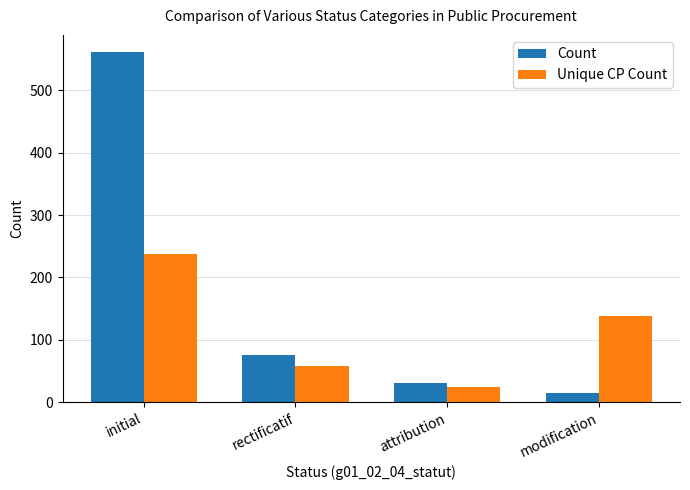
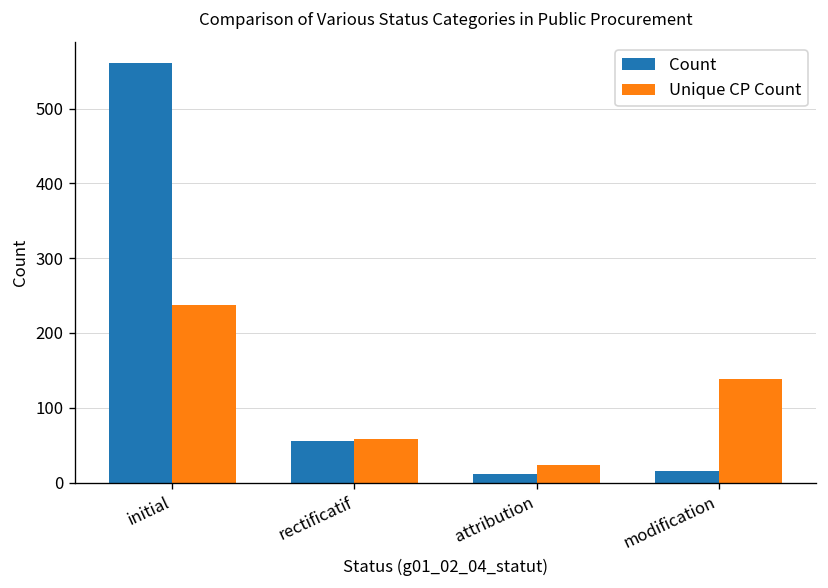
Count, rectificatif: 80 -> 60
Count, attribution: 30 -> 10
